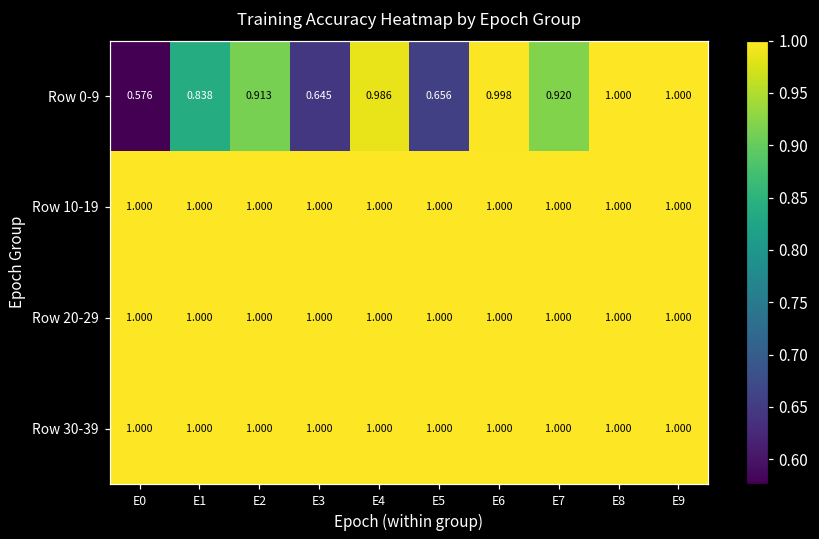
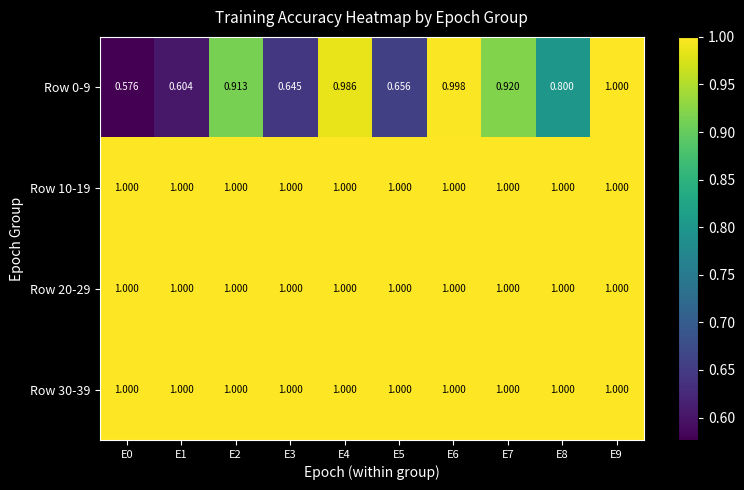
Row 0-9, E1: 0.838 -> 0.604
Row 0-9, E8: 1.000 -> 0.800
